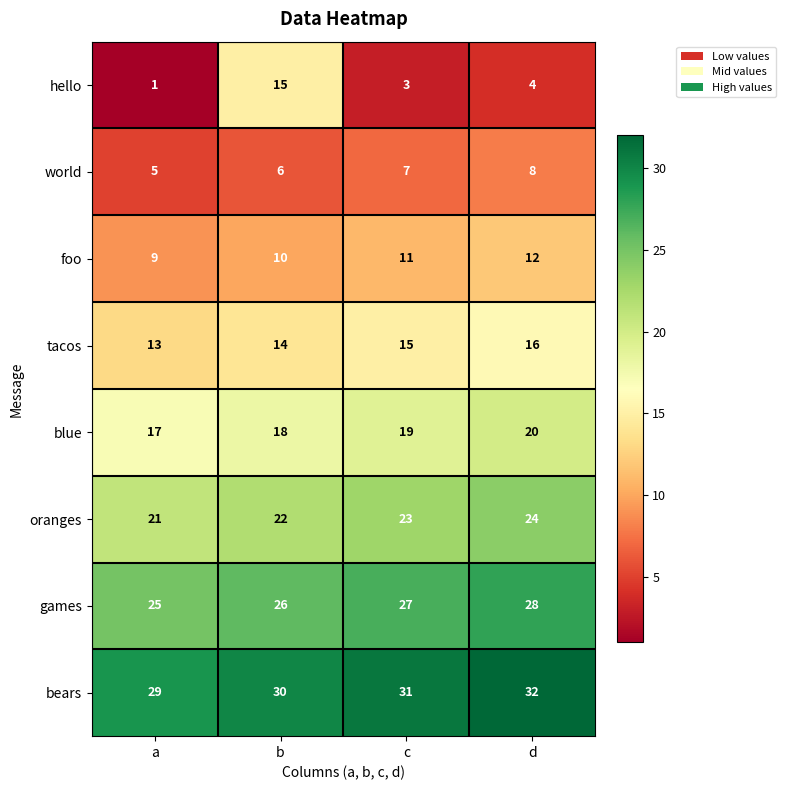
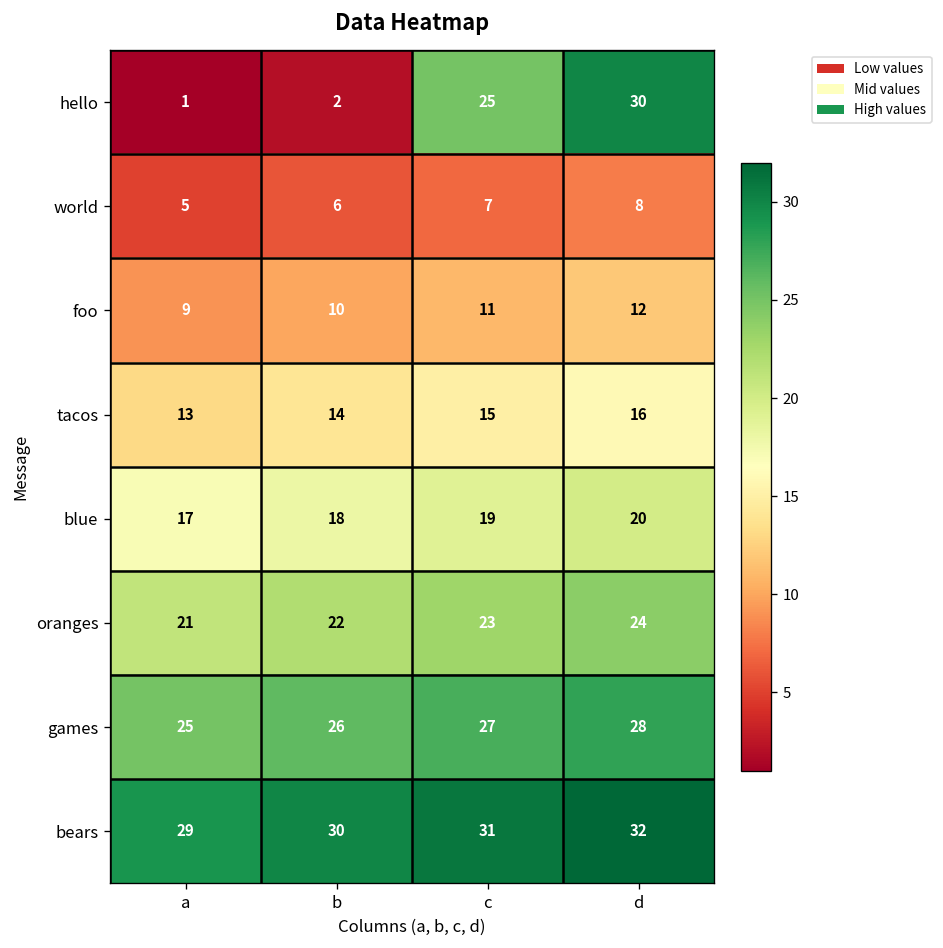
hello, b: 15 -> 2
hello, c: 3 -> 25
hello, d: 4 -> 30
